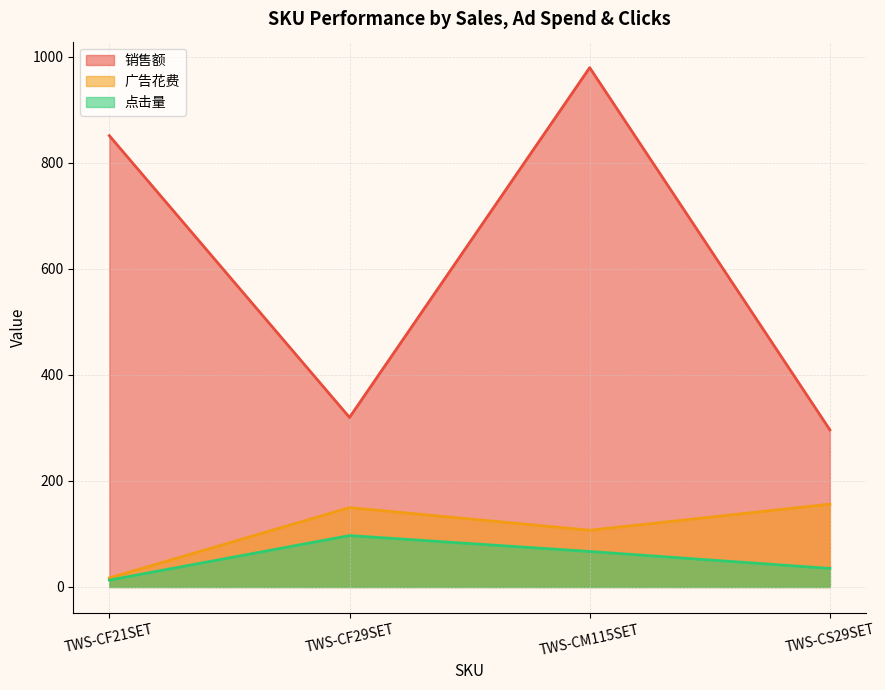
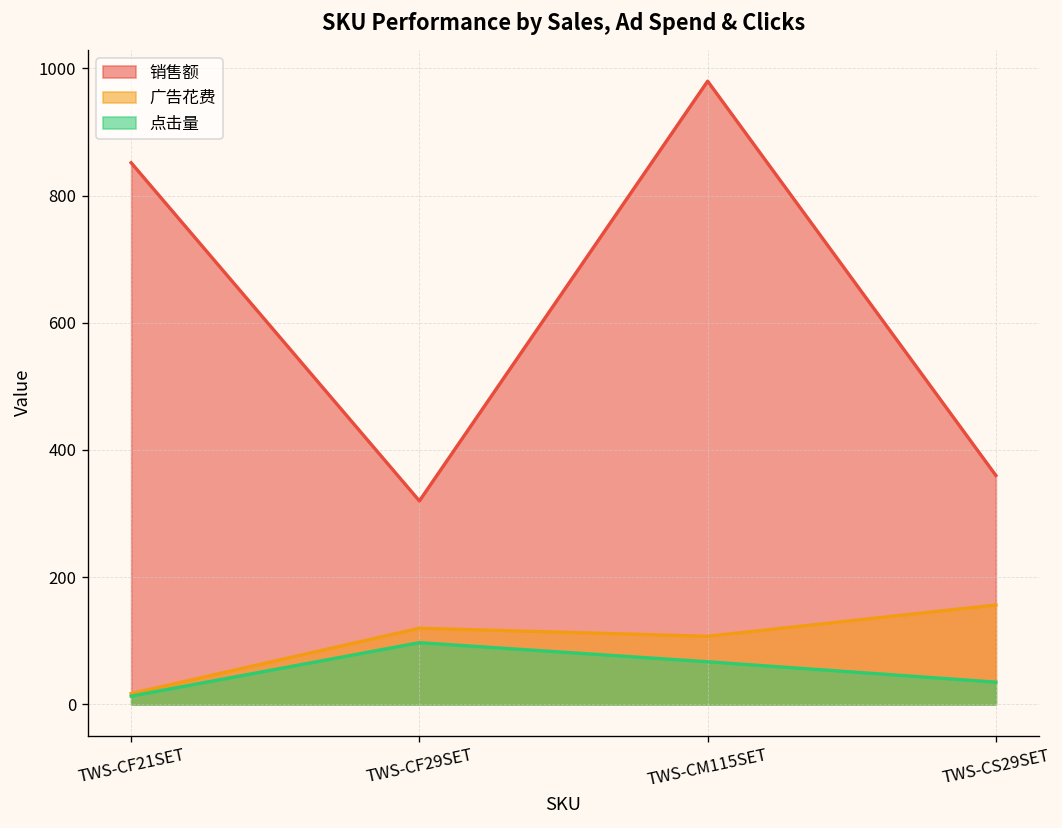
广告花费, TWS-CF29SET: 150 -> 120
销售额, TWS-CS29SET: 300 -> 360
